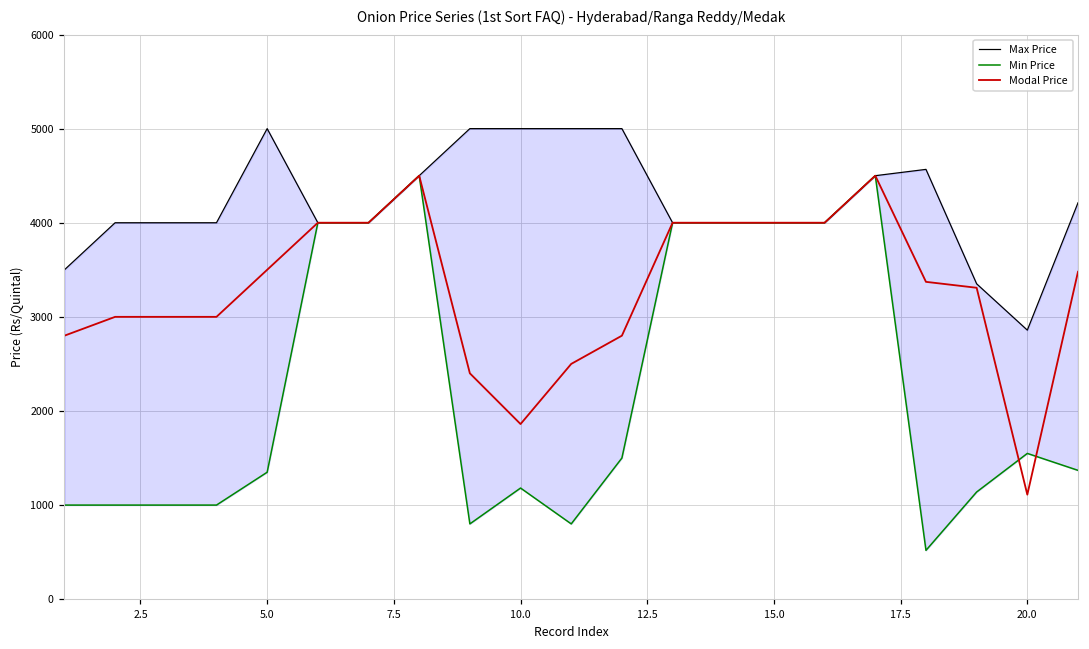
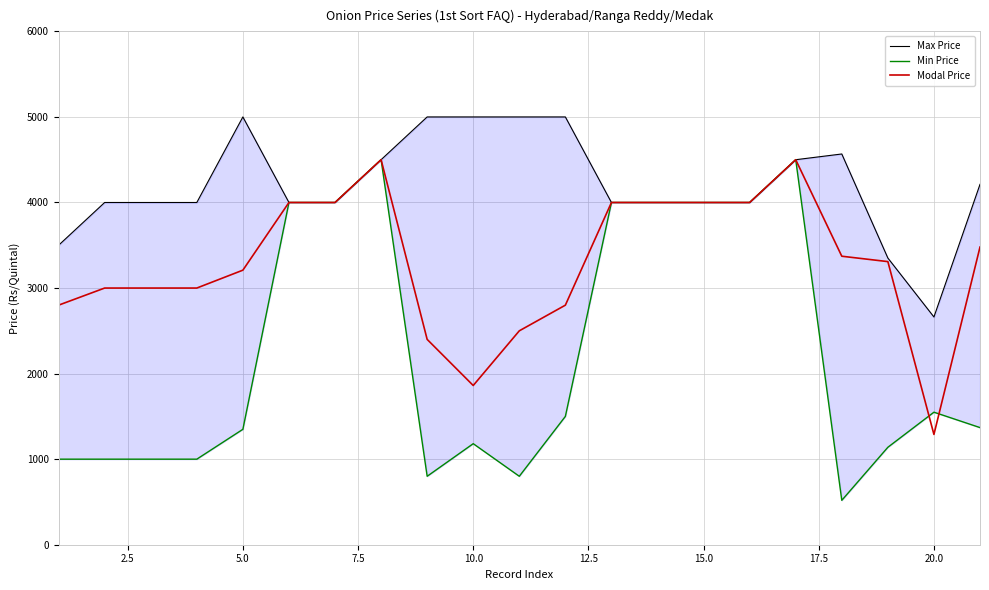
Modal Price, 5.0: 3500 -> 3200
Max Price, 20.0: 2900 -> 2700
Modal Price, 20.0: 1100 -> 1300
